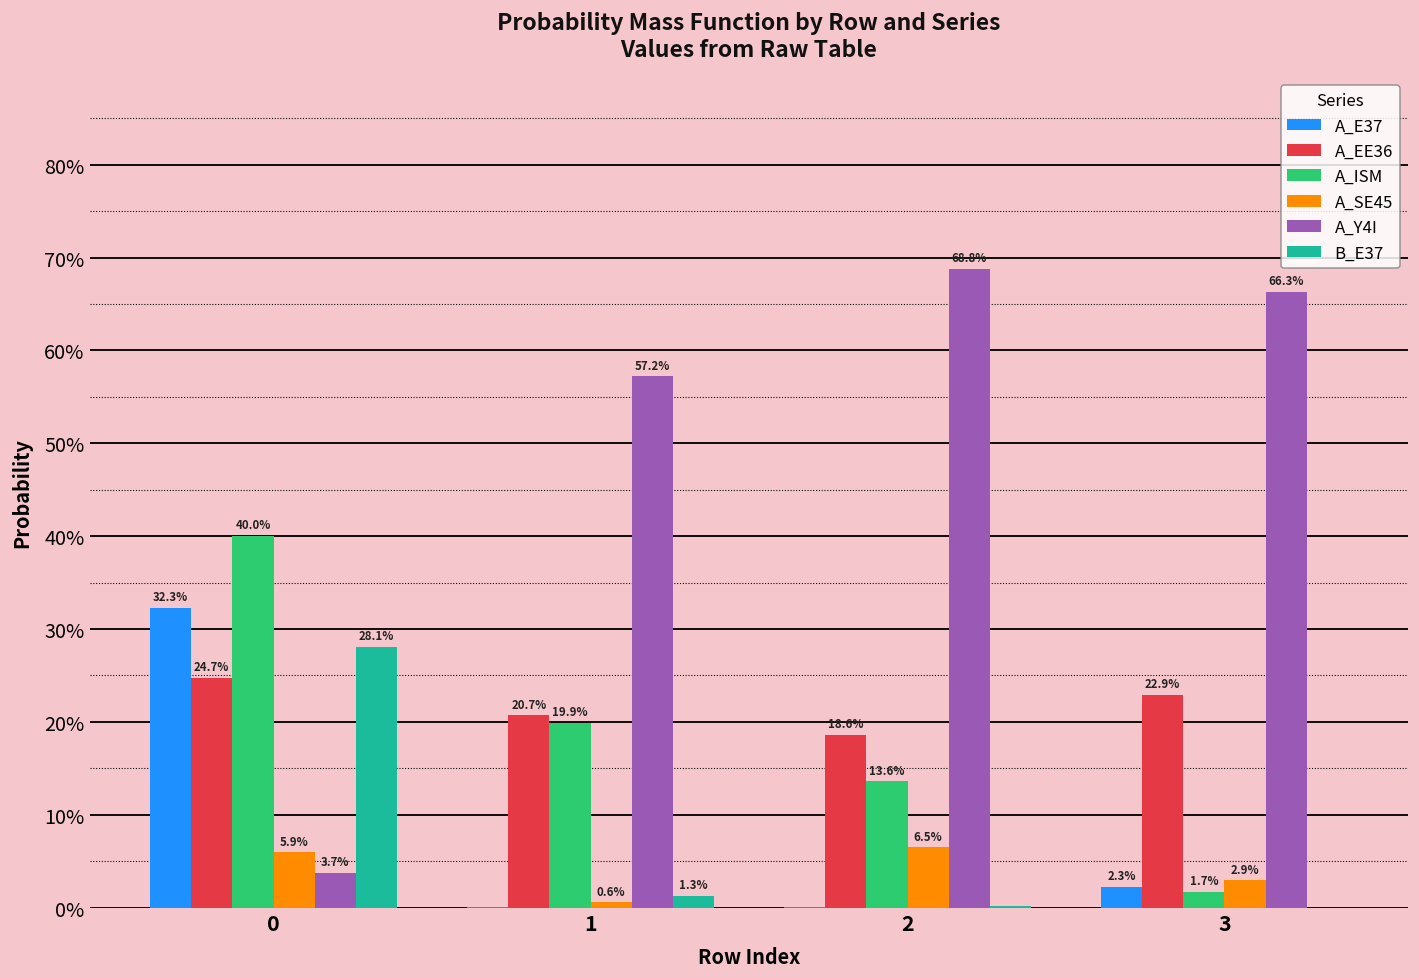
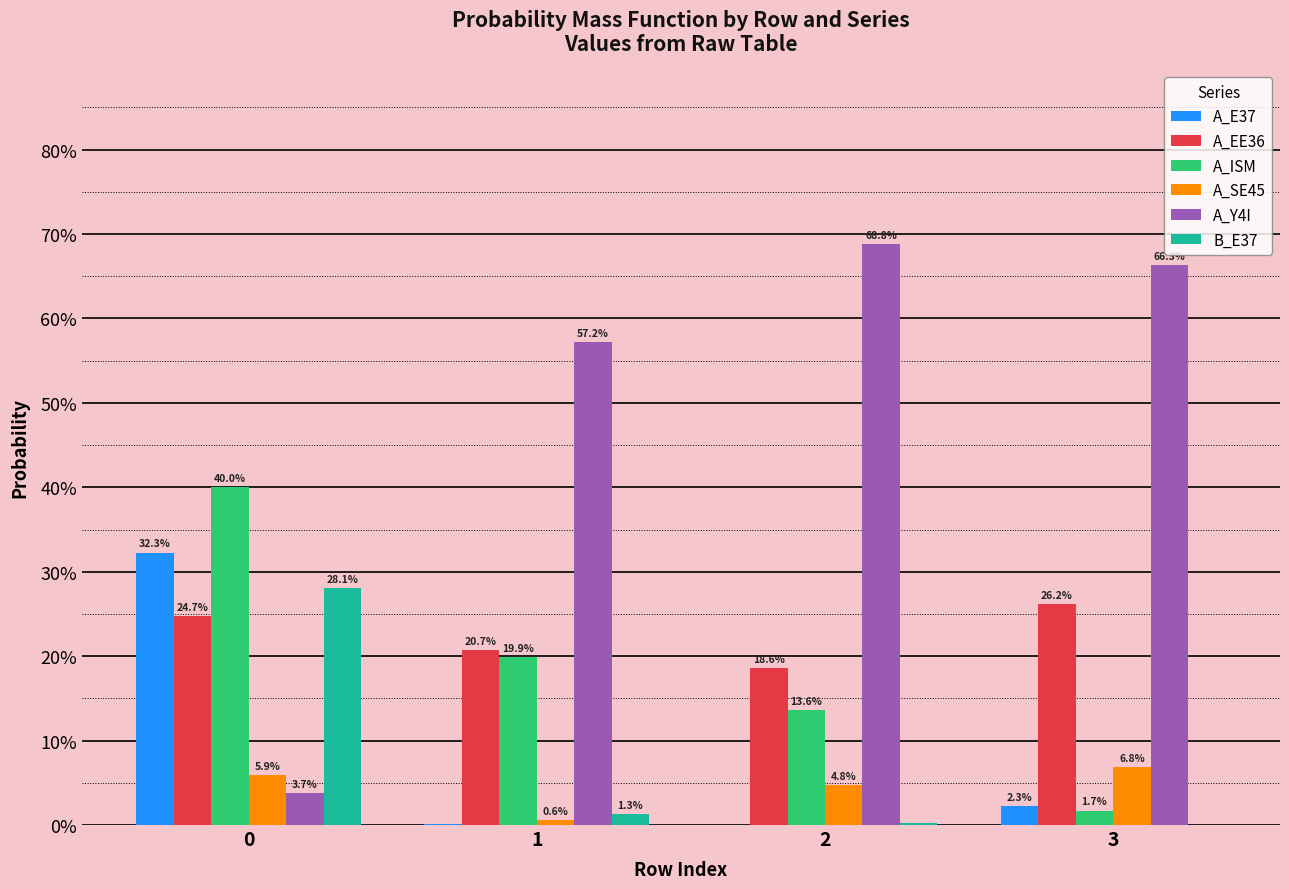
A_SE45, 2: 6.5% -> 4.8%
A_EE36, 3: 22.9% -> 26.2%
A_SE45, 3: 2.9% -> 6.8%
